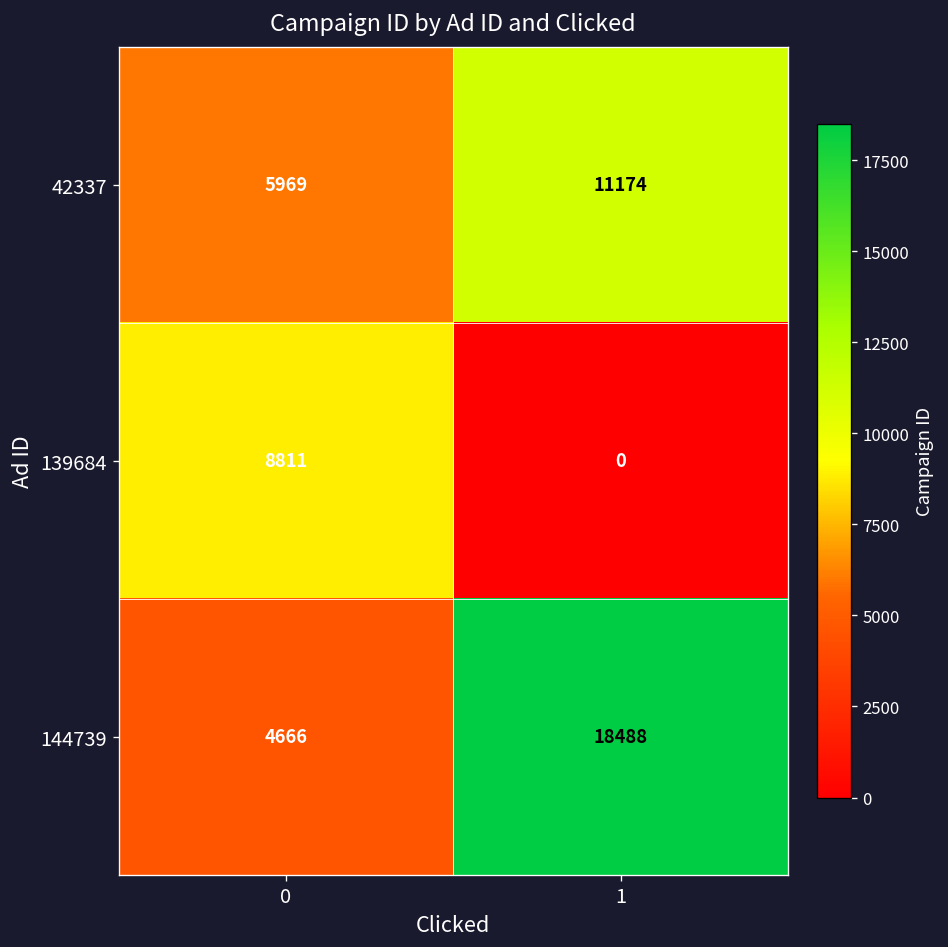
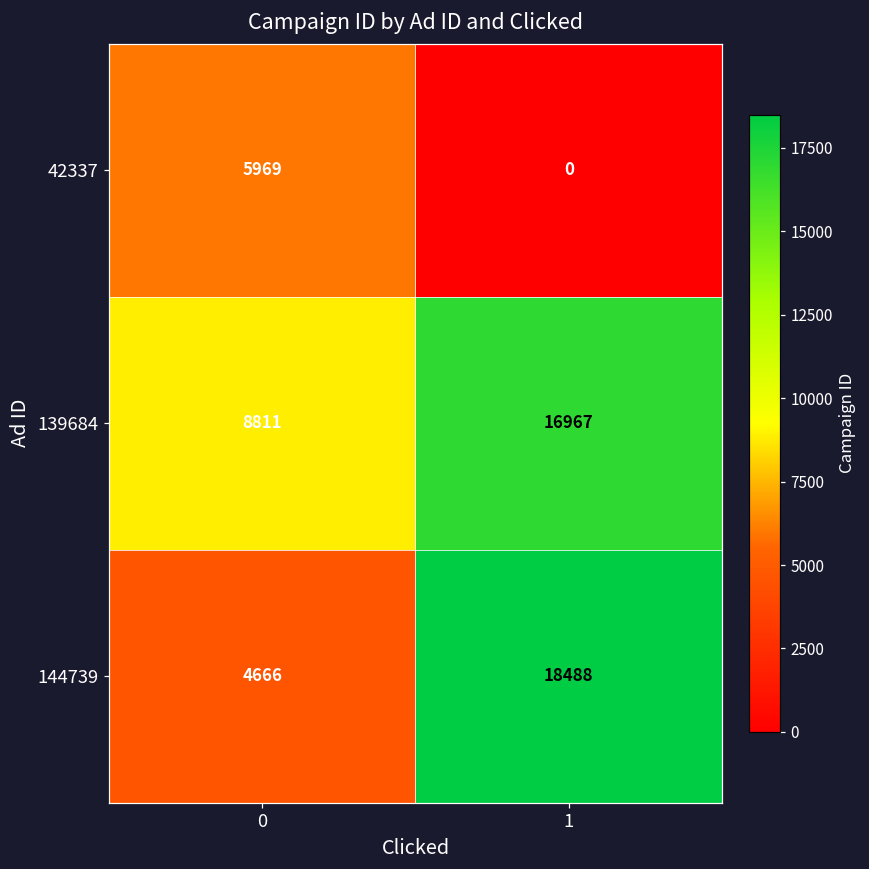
42337, 1: 11174 -> 0
139684, 1: 0 -> 16967
